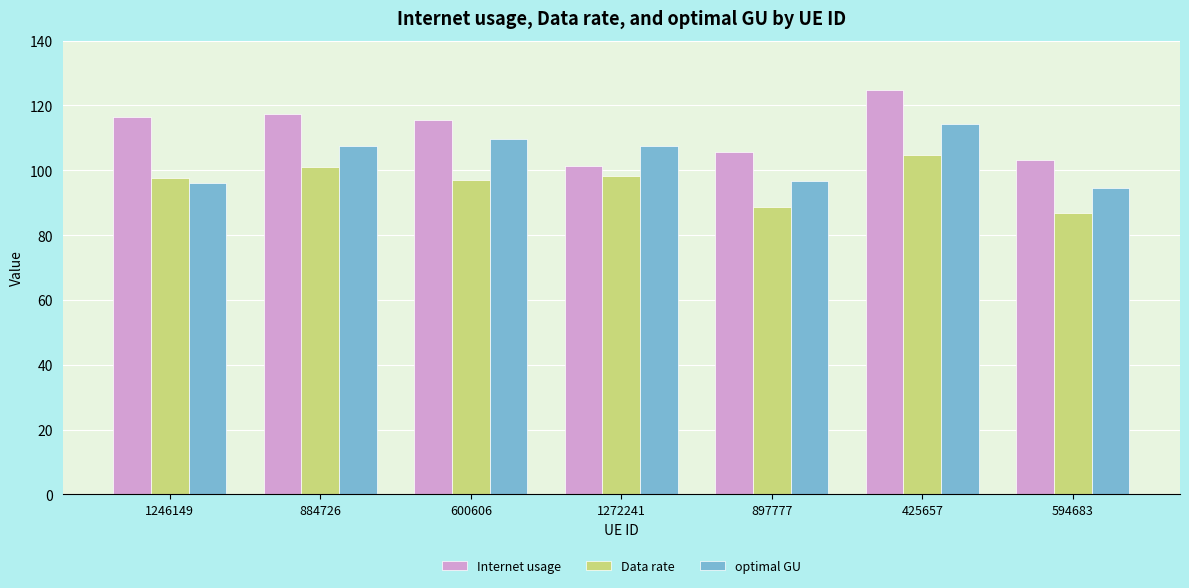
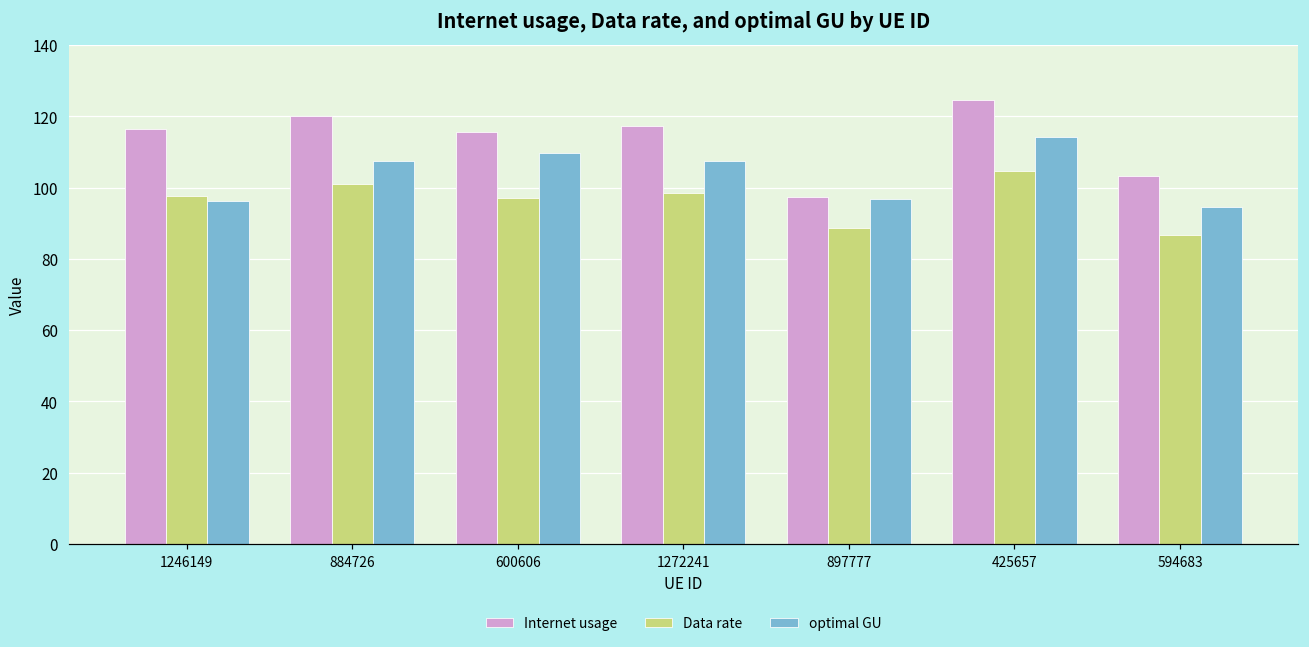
Internet usage, 884726: 117 -> 120
Internet usage, 1272241: 101 -> 117
Internet usage, 897777: 105 -> 97
